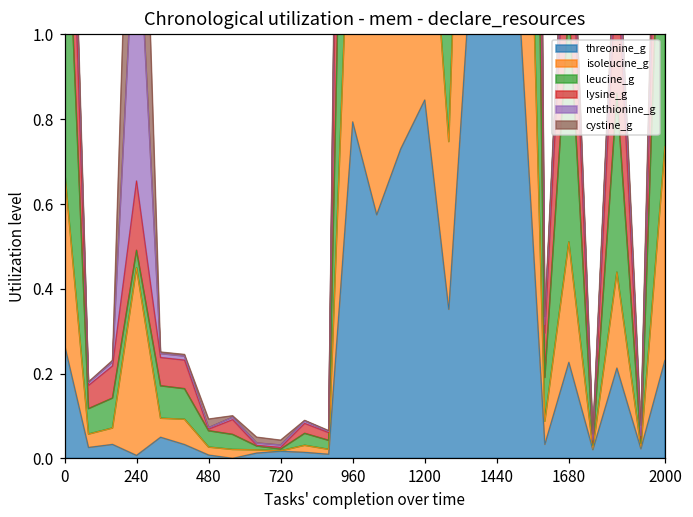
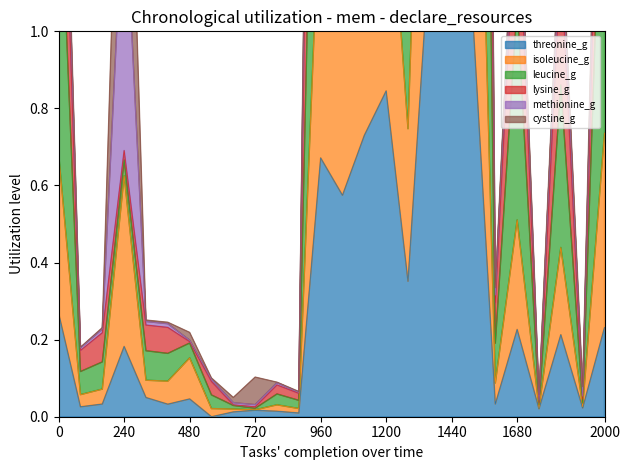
threonine_g, 240: 0.01 -> 0.18
lysine_g, 240: 0.16 -> 0.02
threonine_g, 480: 0.01 -> 0.05
isoleucine_g, 480: 0.02 -> 0.11
cystine_g, 720: 0.01 -> 0.07
threonine_g, 960: 0.79 -> 0.67
